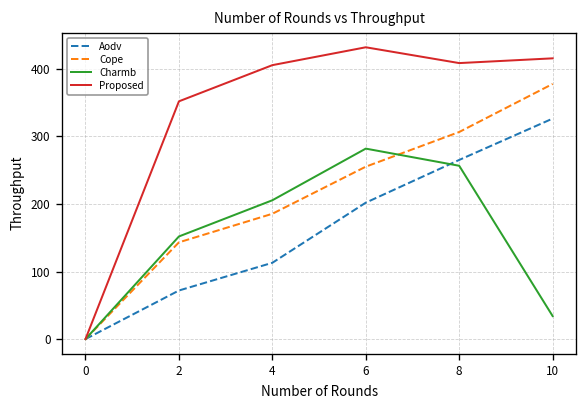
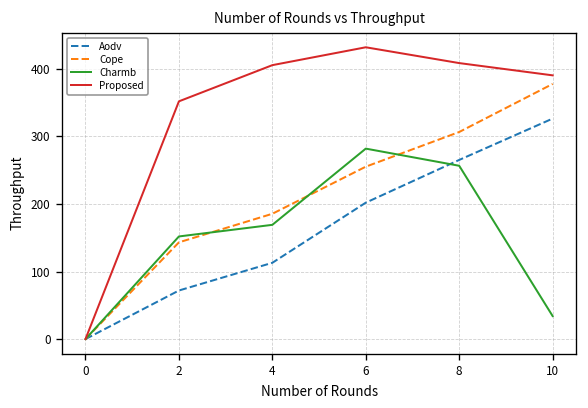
Charmb, 4: 210 -> 170
Proposed, 10: 420 -> 390
